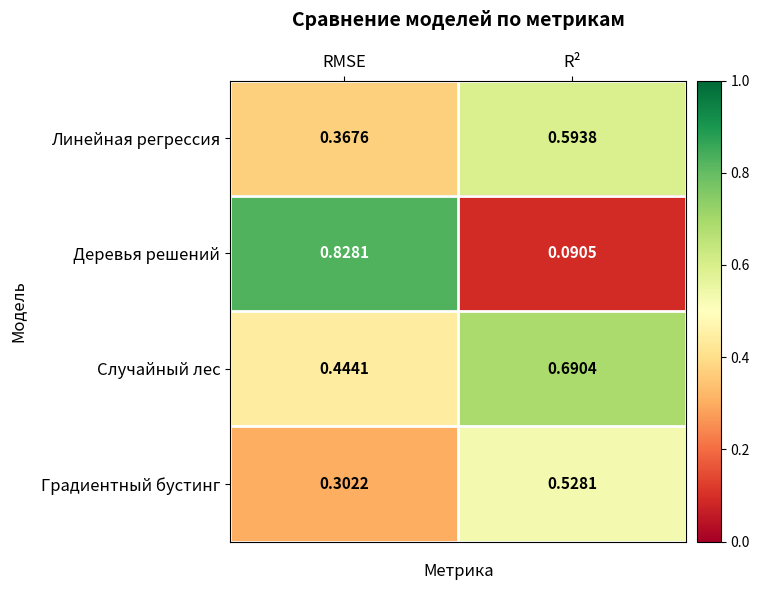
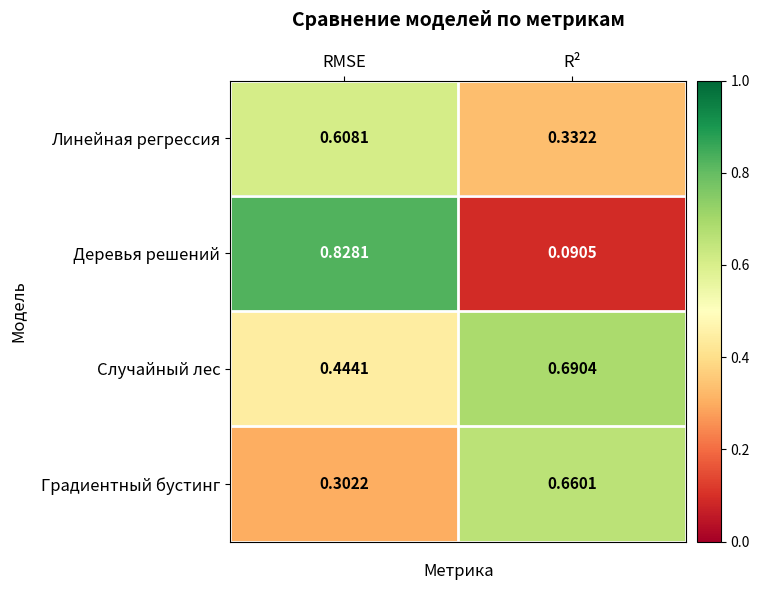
Линейная регрессия, RMSE: 0.3676 -> 0.6081
Линейная регрессия, R²: 0.5938 -> 0.3322
Градиентный бустинг, R²: 0.5281 -> 0.6601
